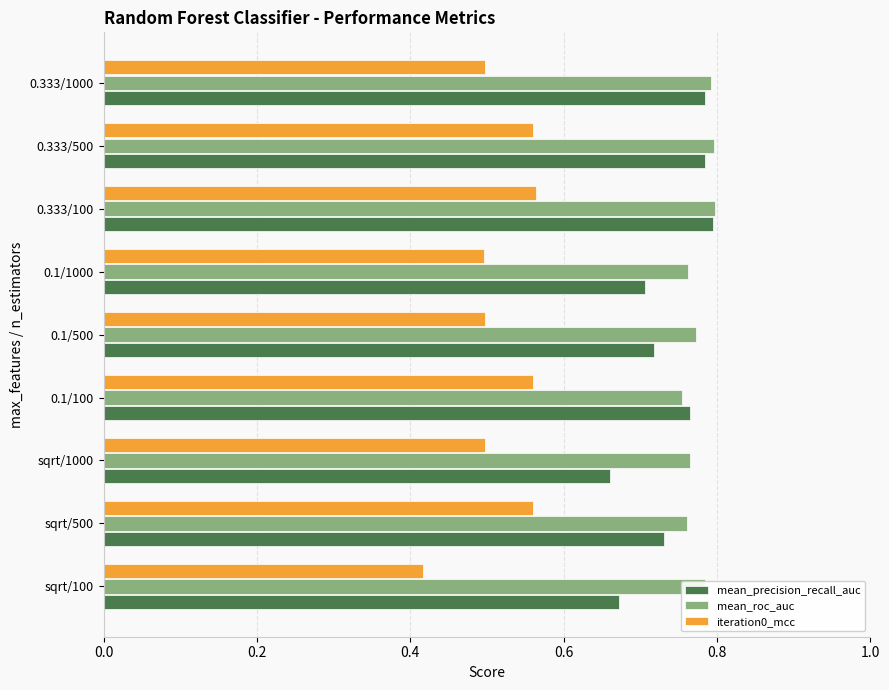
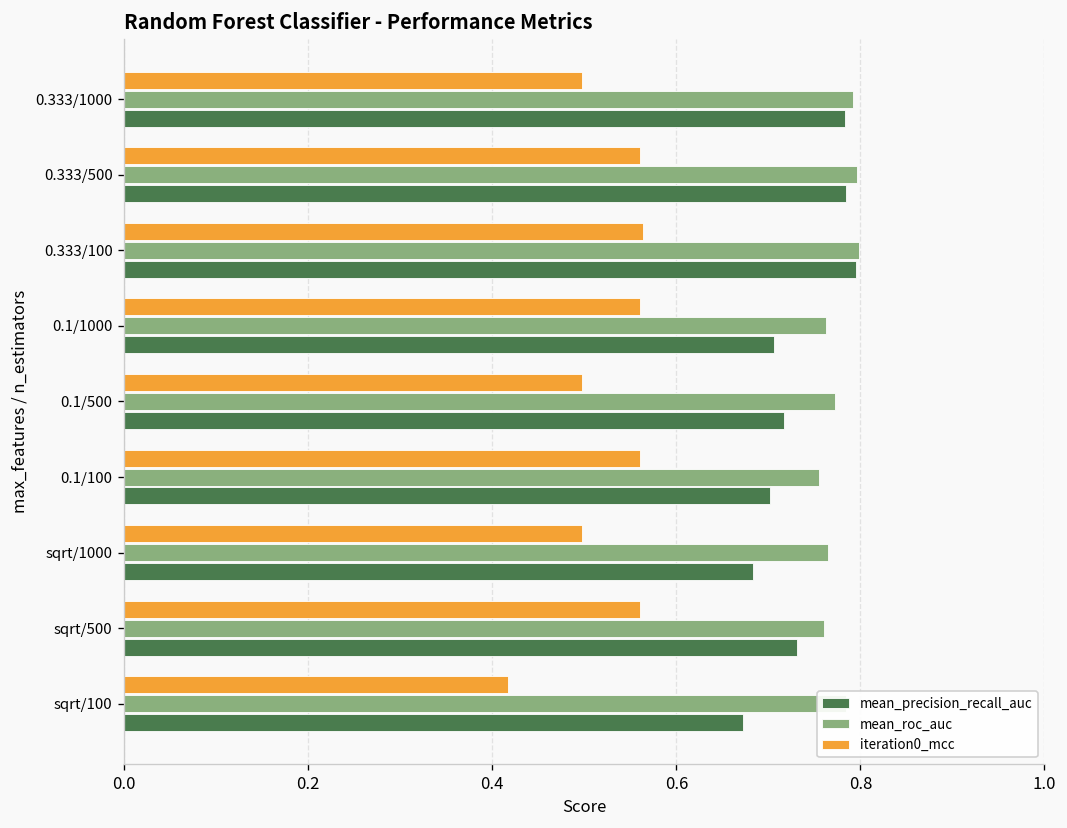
iteration0_mcc, 0.1/1000: 0.50 -> 0.56
mean_precision_recall_auc, 0.1/100: 0.76 -> 0.70
mean_precision_recall_auc, sqrt/1000: 0.66 -> 0.68
